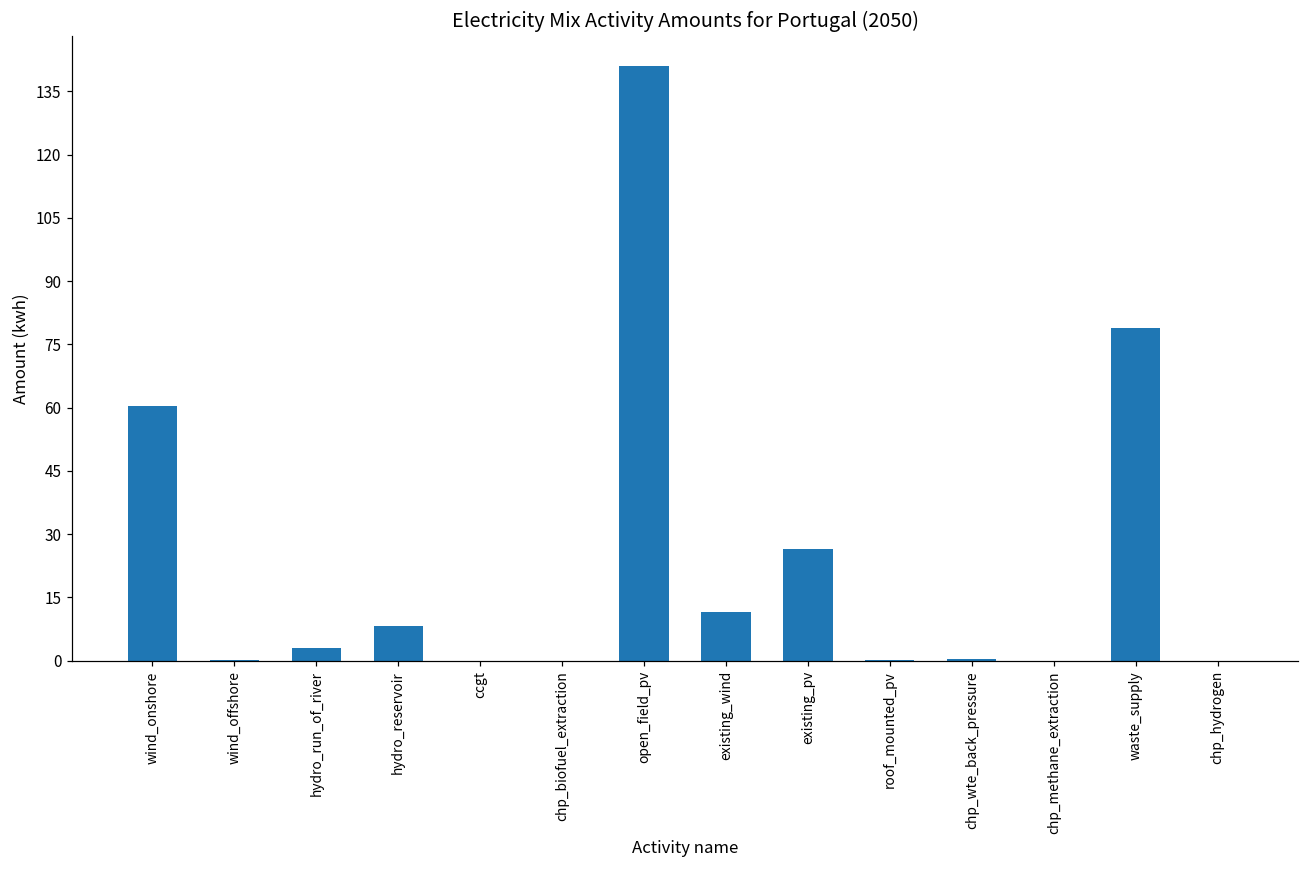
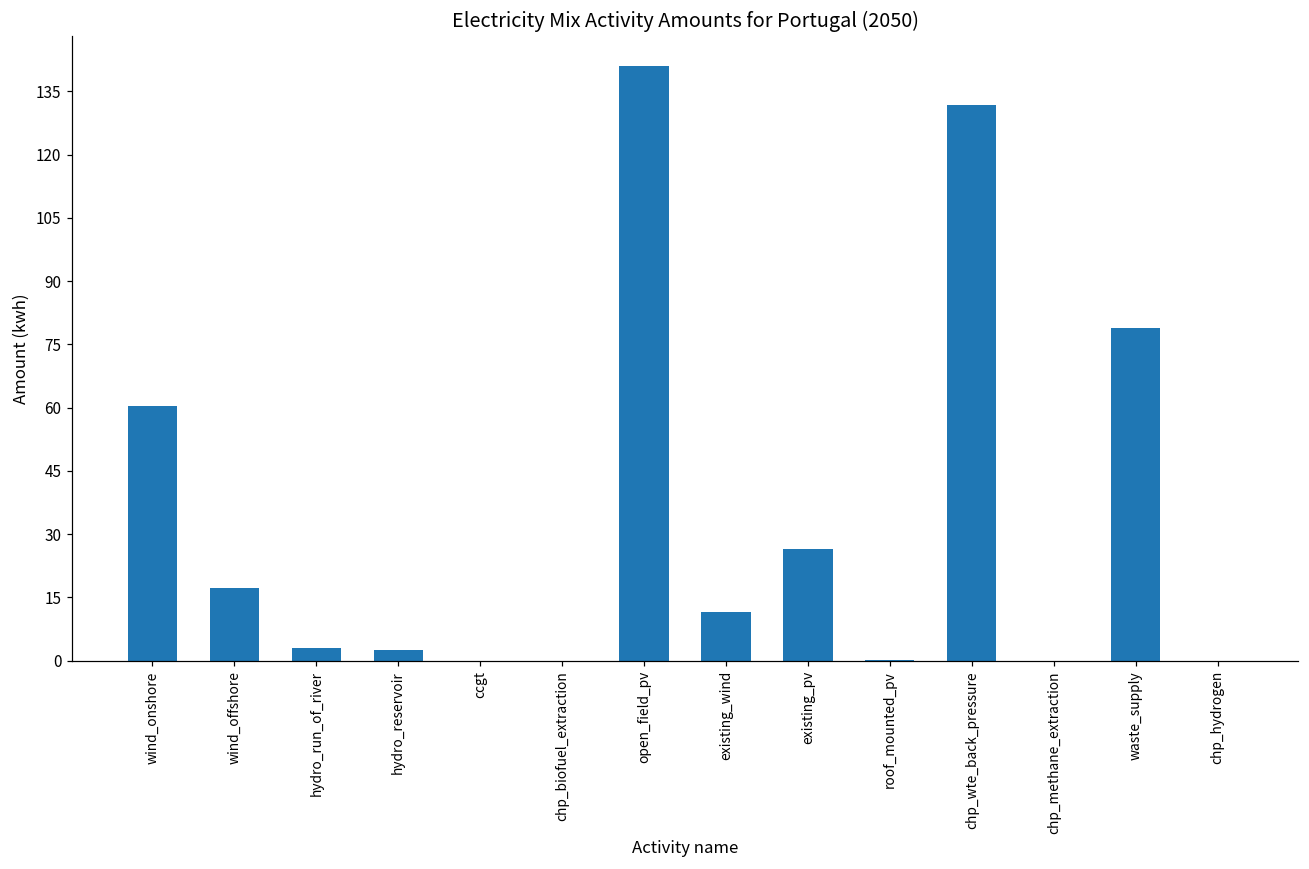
wind_offshore: 0 -> 17
hydro_reservoir: 8 -> 3
chp_wte_back_pressure: 0 -> 132
